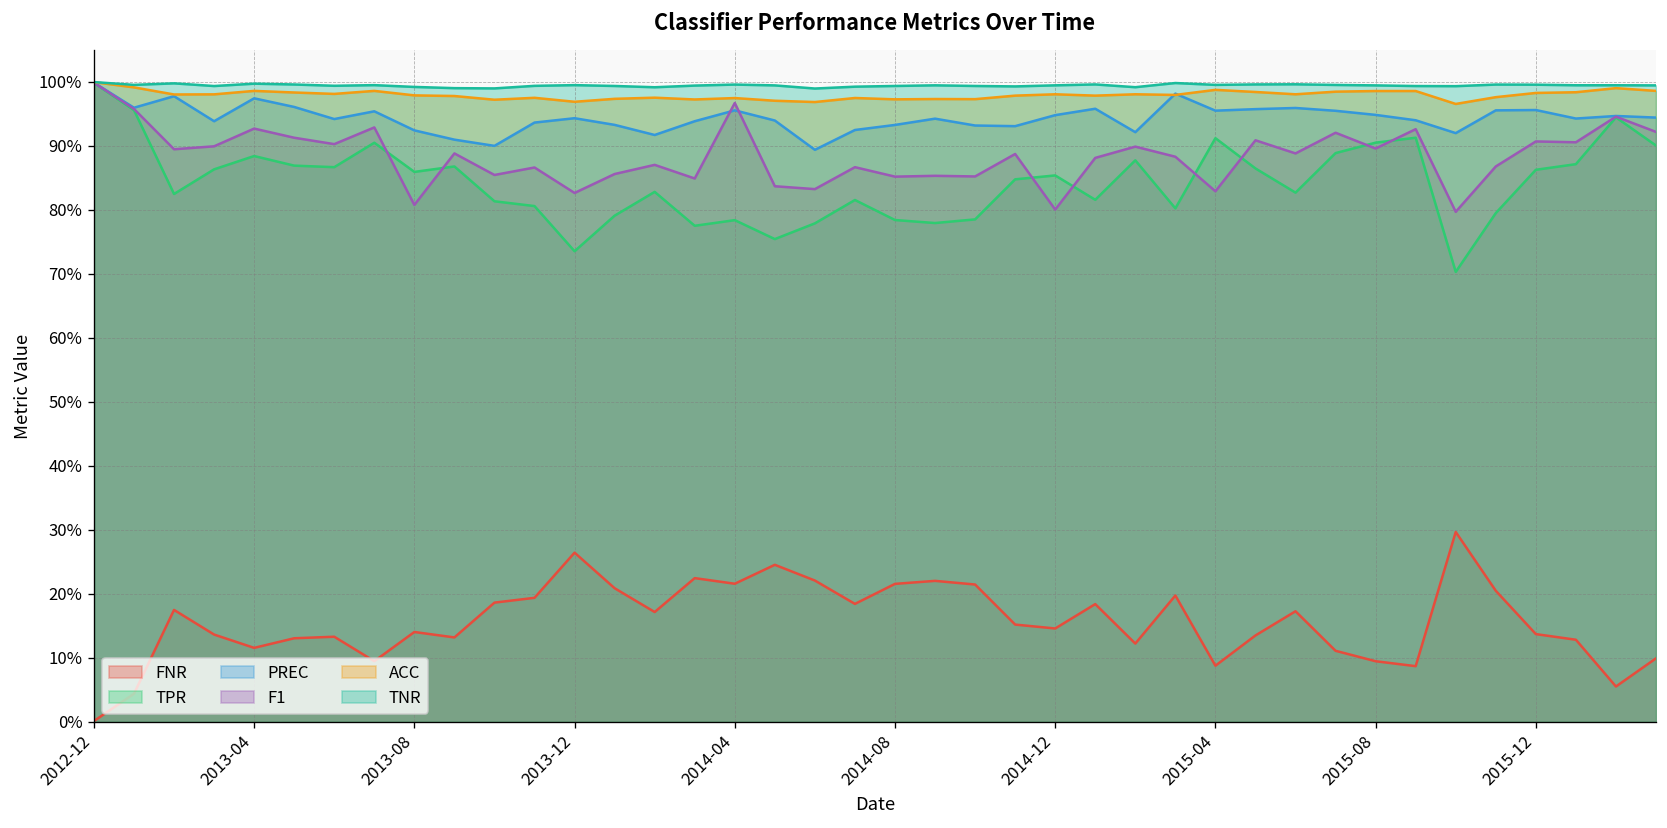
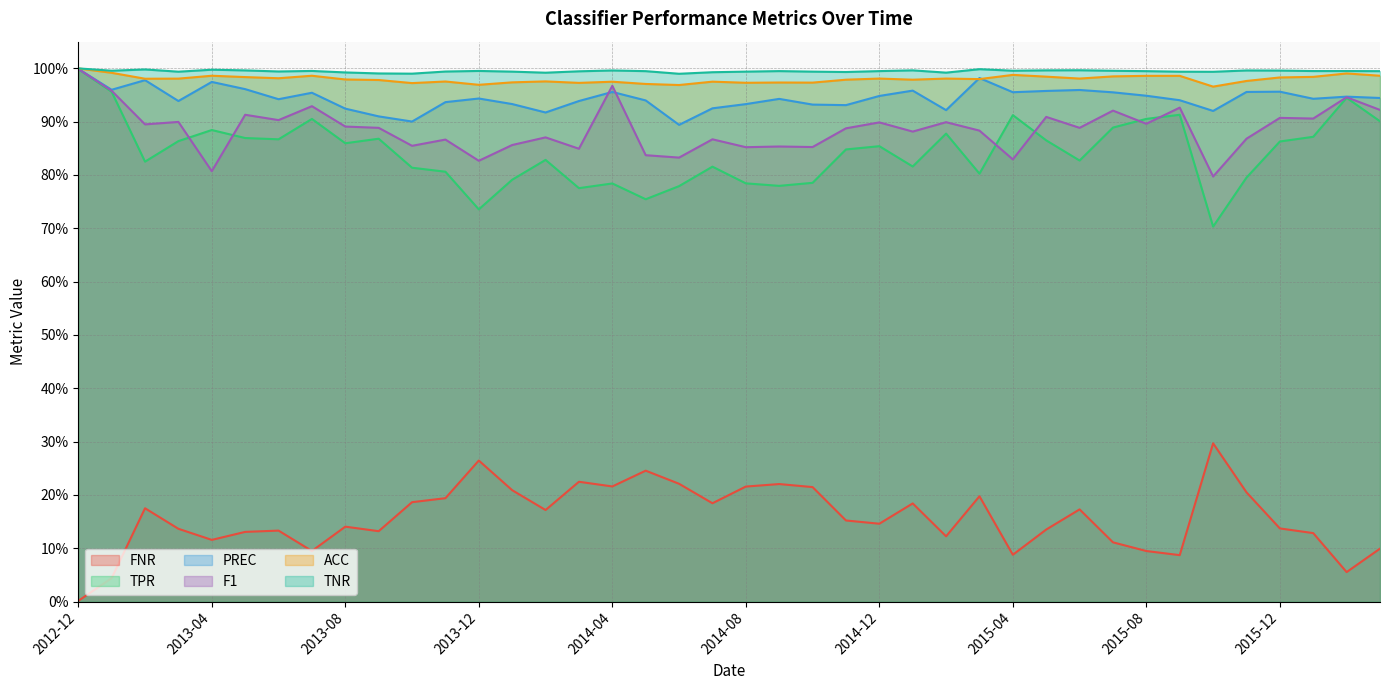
F1, 2013-04: 93% -> 81%
F1, 2013-08: 81% -> 89%
F1, 2014-12: 80% -> 90%
